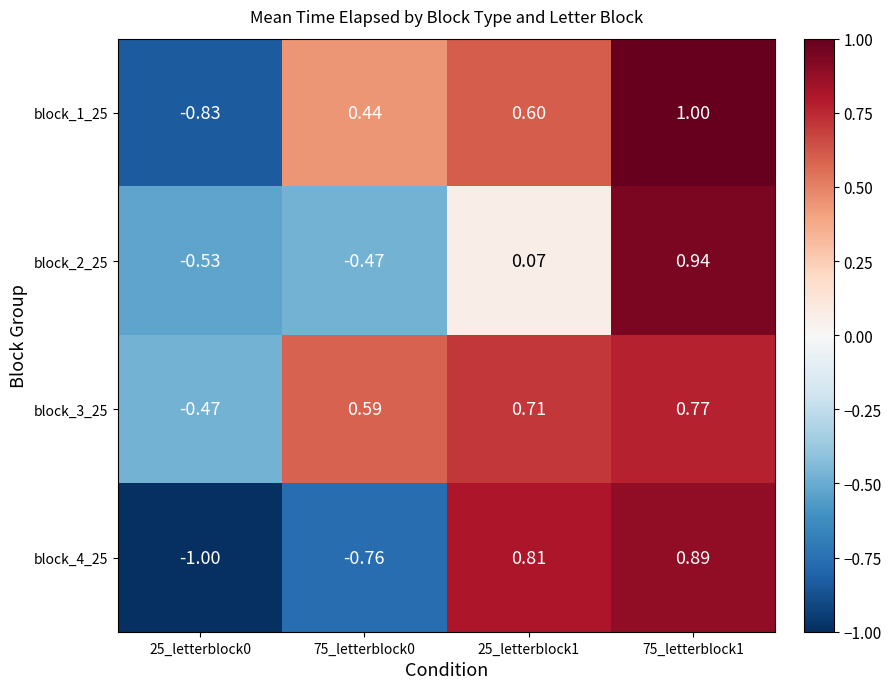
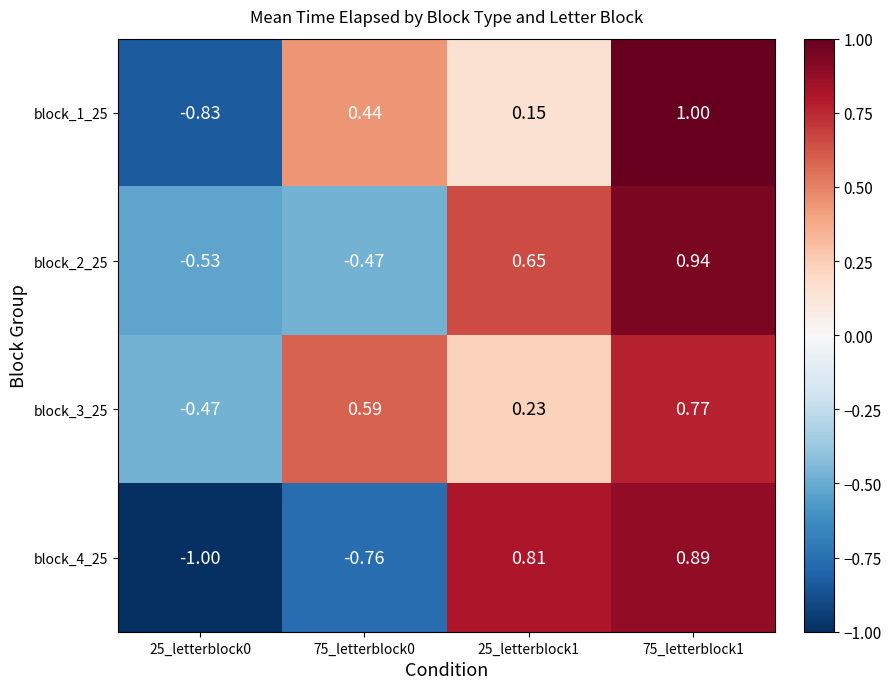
block_1_25, 25_letterblock1: 0.60 -> 0.15
block_2_25, 25_letterblock1: 0.07 -> 0.65
block_3_25, 25_letterblock1: 0.71 -> 0.23
